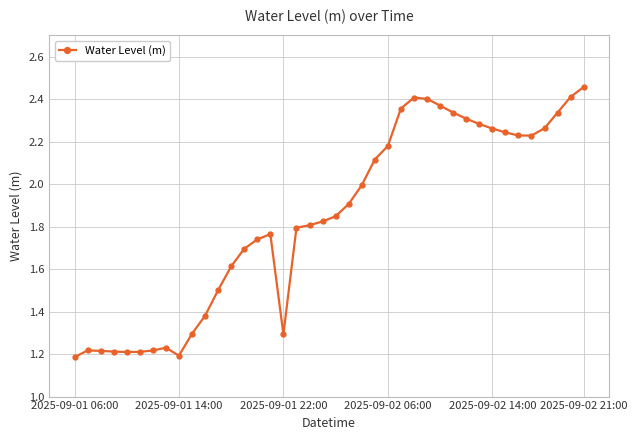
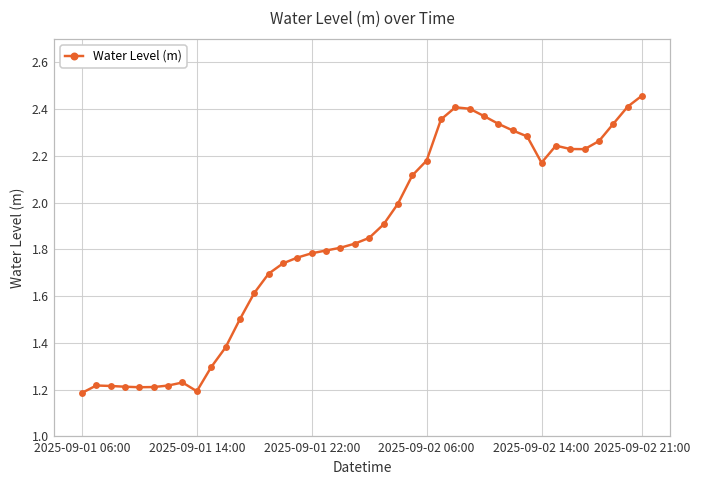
2025-09-01 22:00: 1.29 -> 1.78
2025-09-02 14:00: 2.26 -> 2.17
